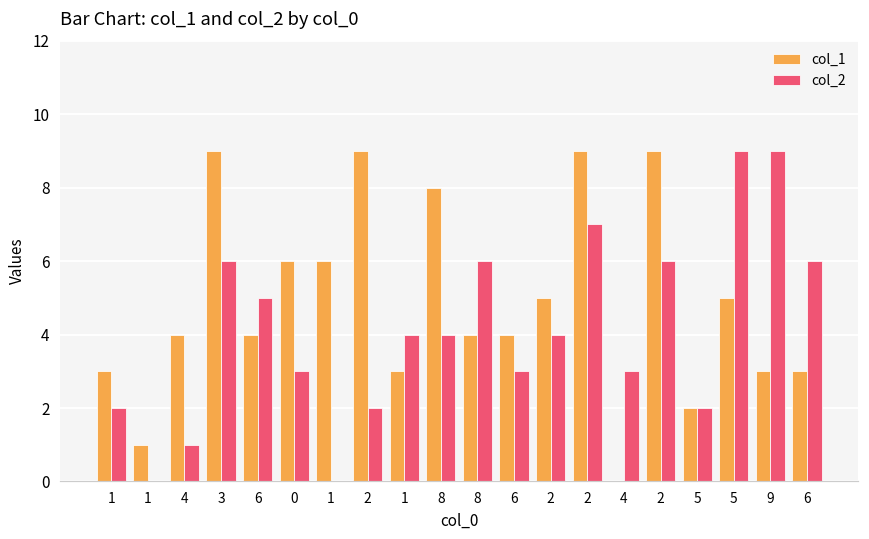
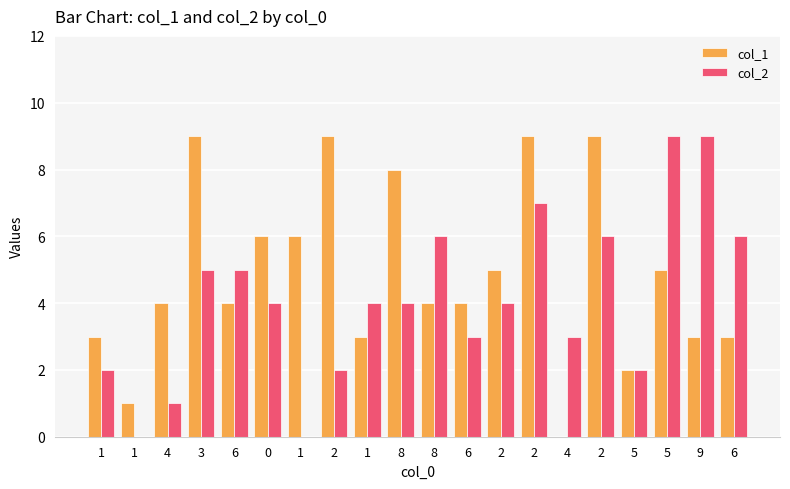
col_2, 3: 6 -> 5
col_2, 0: 3 -> 4
